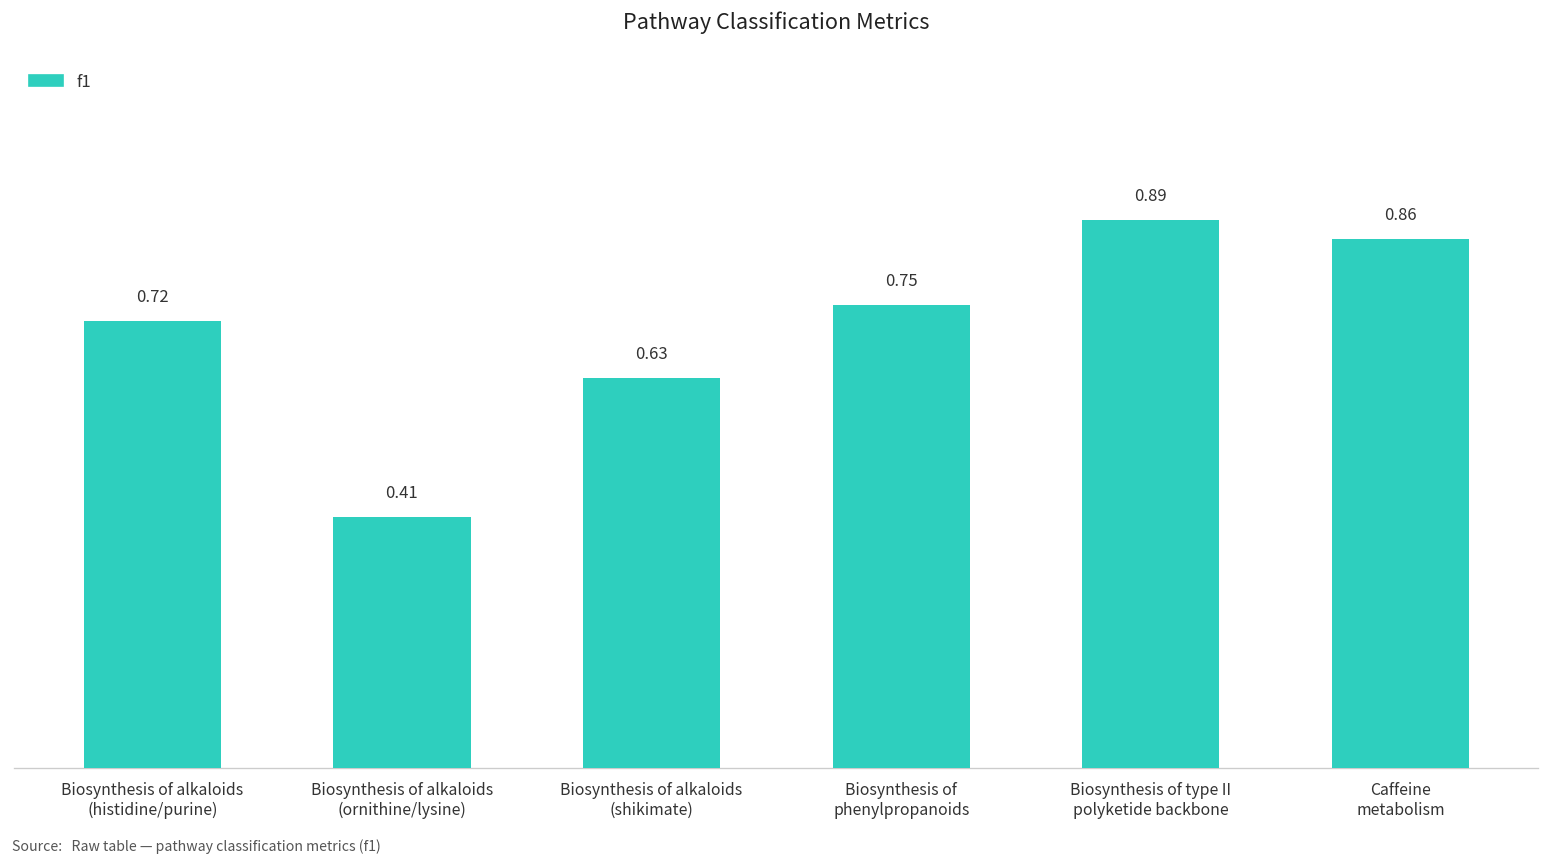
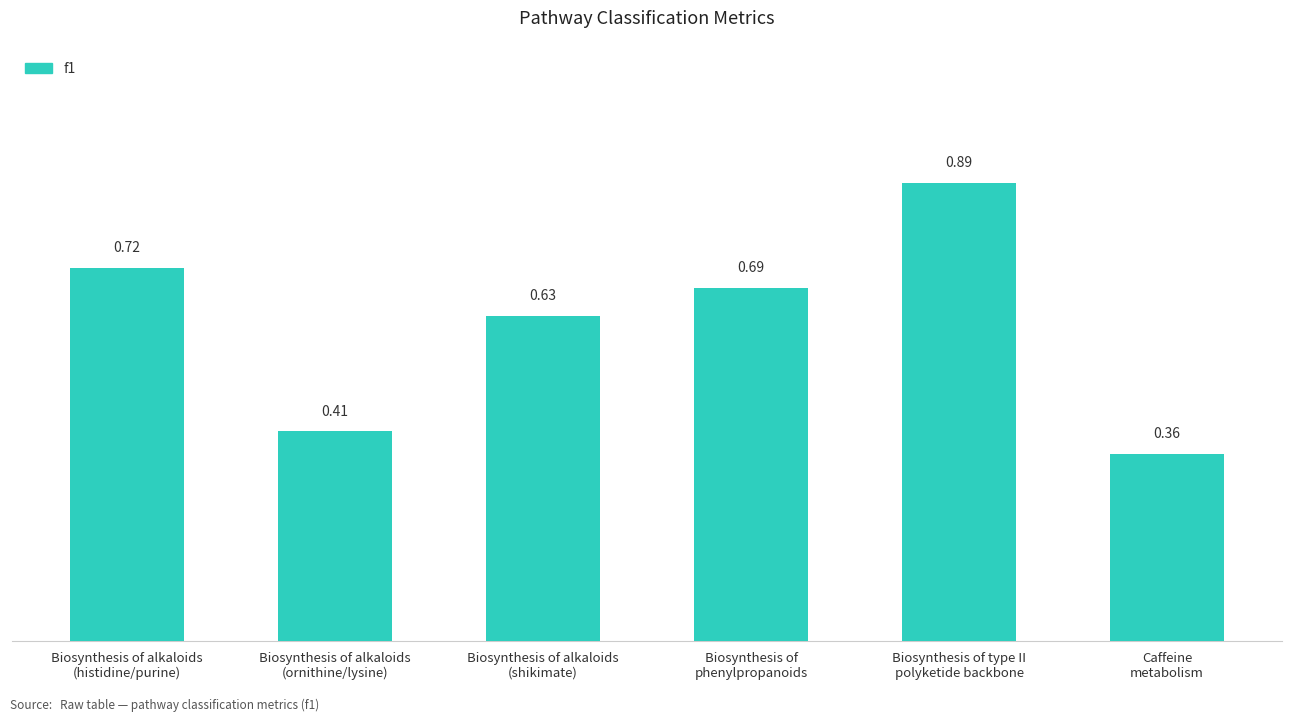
Biosynthesis of phenylpropanoids: 0.75 -> 0.69
Caffeine metabolism: 0.86 -> 0.36
